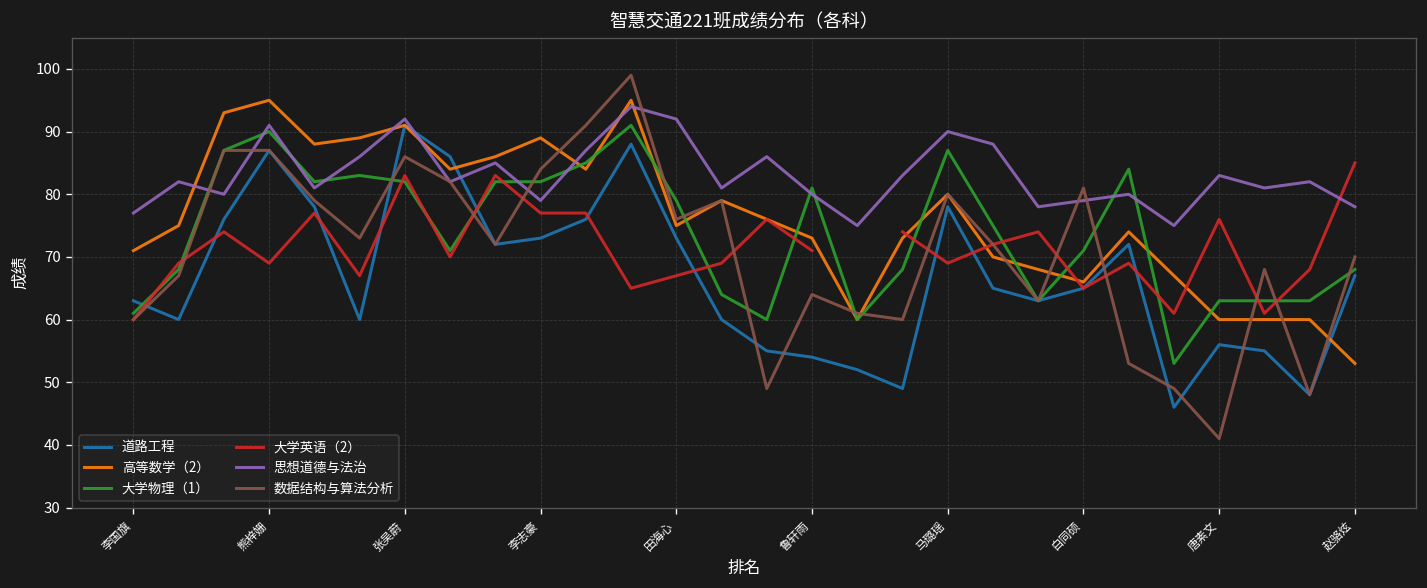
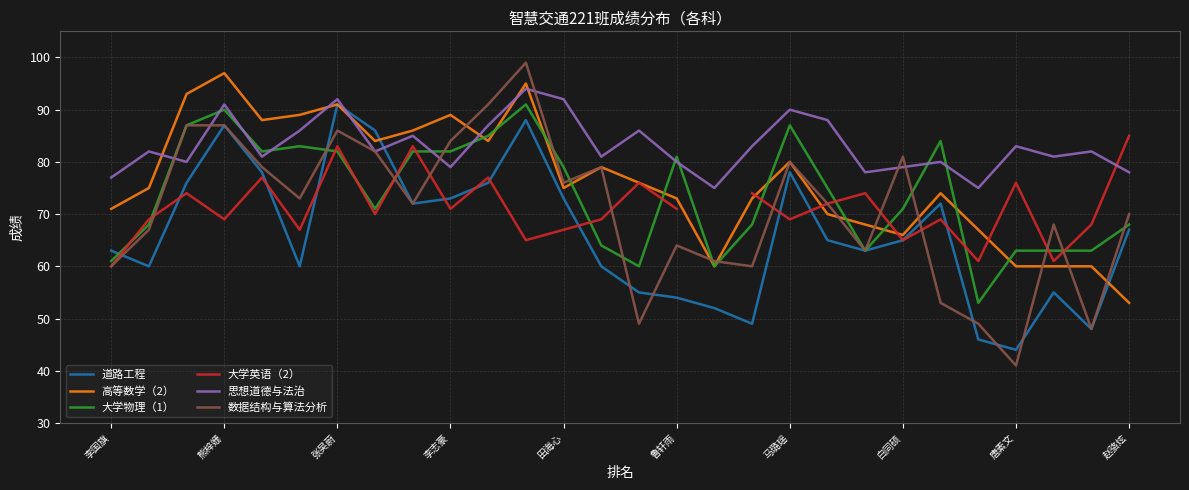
高等数学（2）, 熊梓姗: 95 -> 97
大学英语（2）, 李志豪: 77 -> 71
道路工程, 唐素文: 56 -> 44
